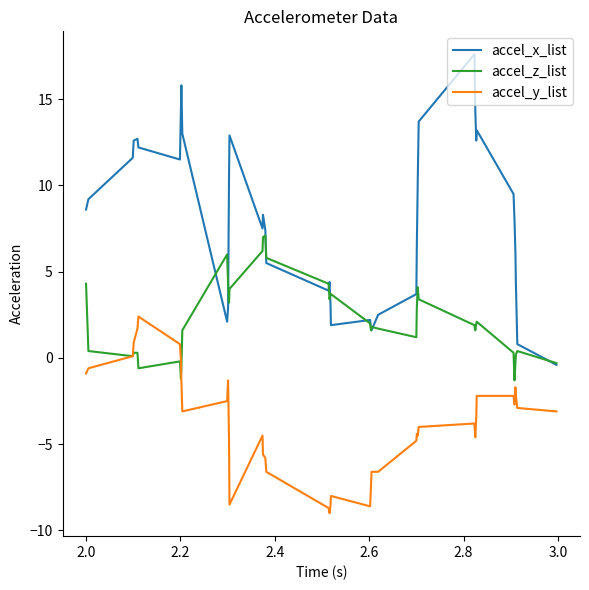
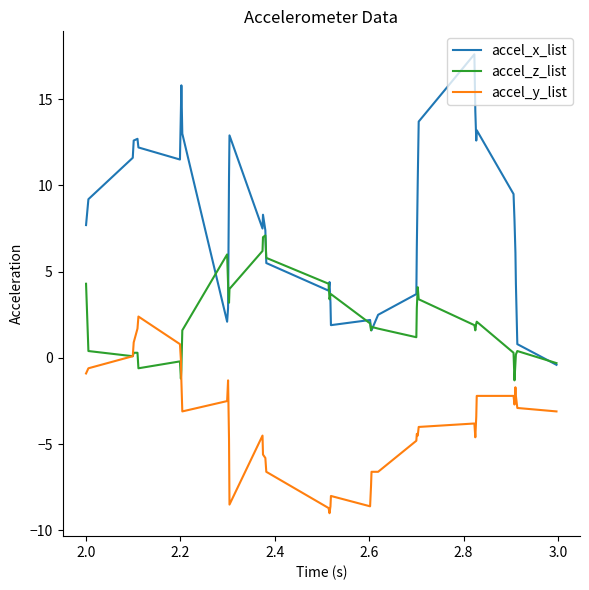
accel_x_list, 2.0: 8.6 -> 7.7
